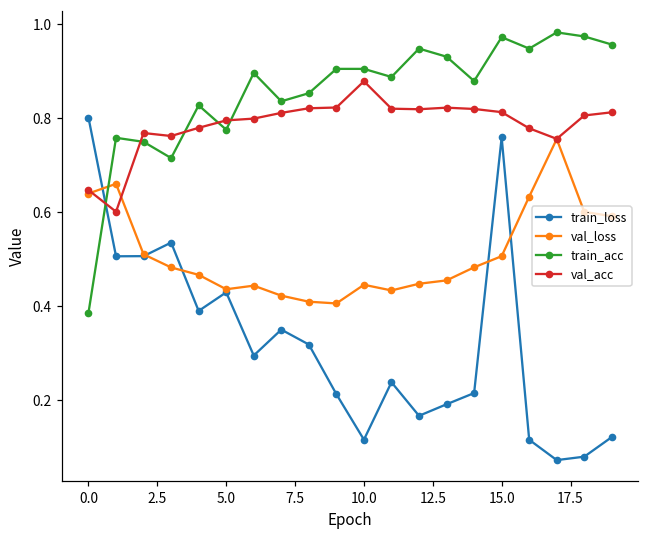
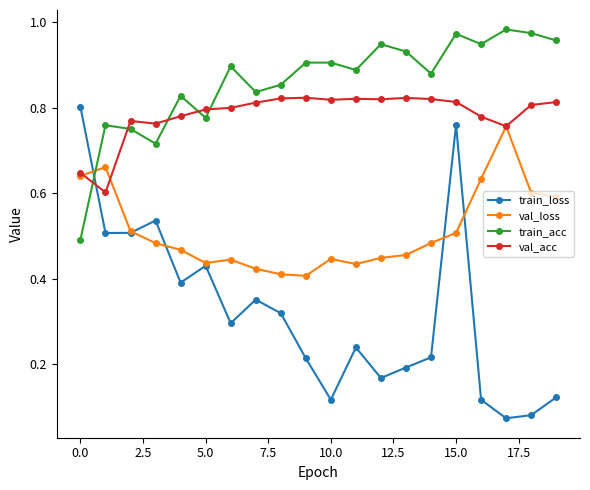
train_acc, 0.0: 0.39 -> 0.49
val_acc, 10.0: 0.88 -> 0.82
